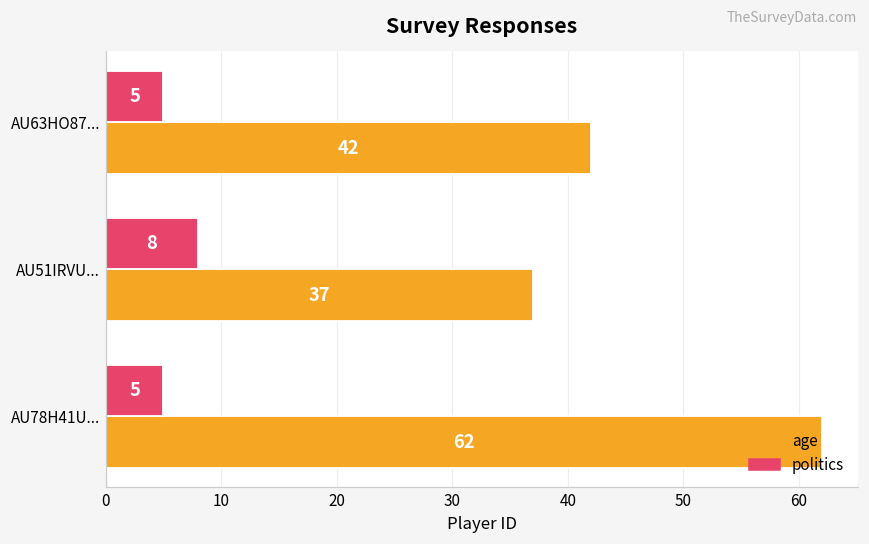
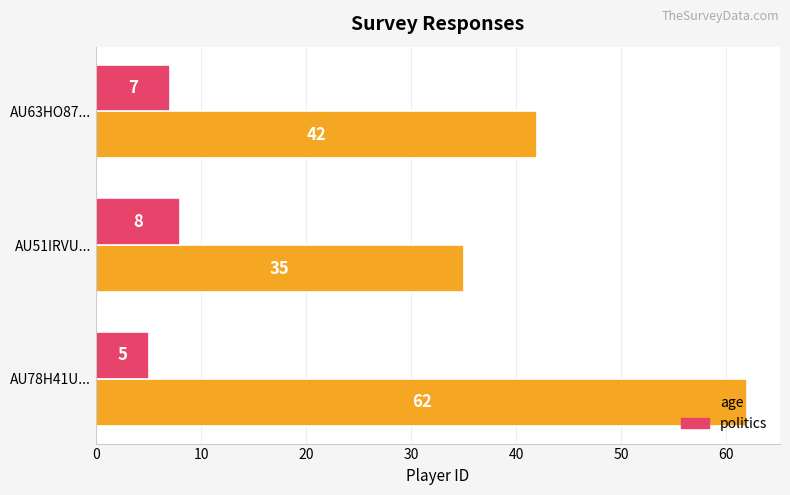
politics, AU63HO87...: 5 -> 7
age, AU51IRVU...: 37 -> 35
